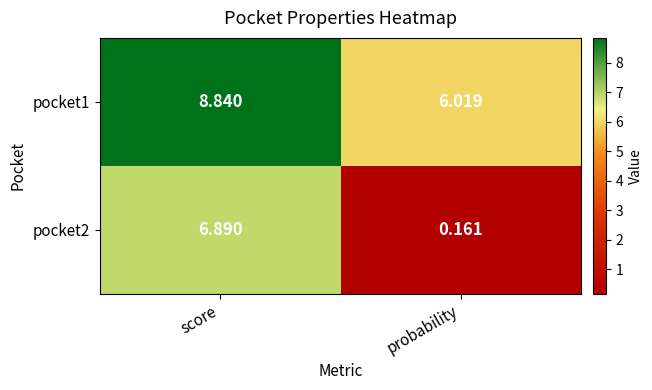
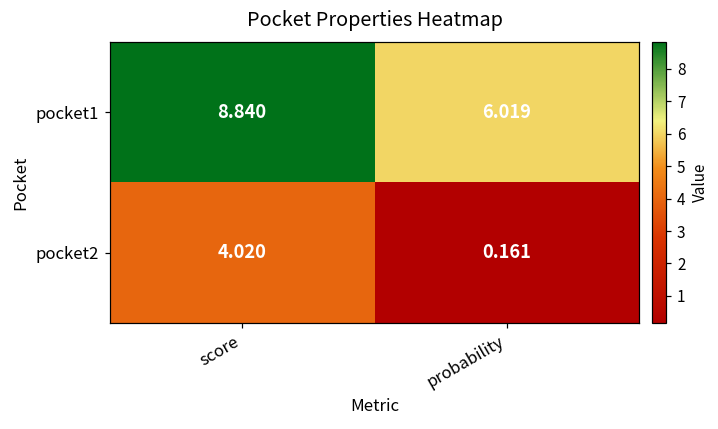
pocket2, score: 6.890 -> 4.020
